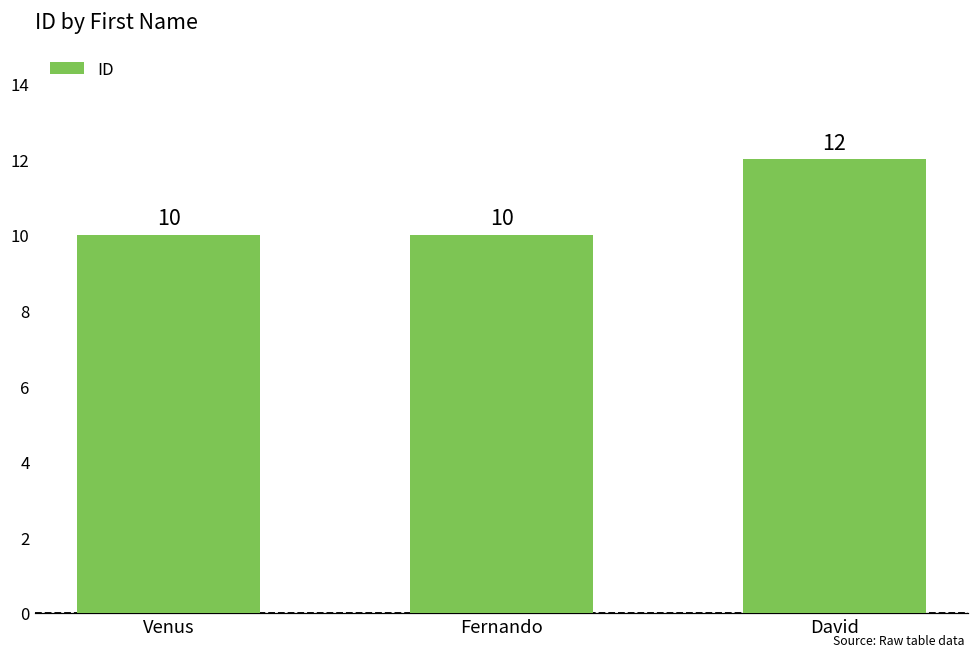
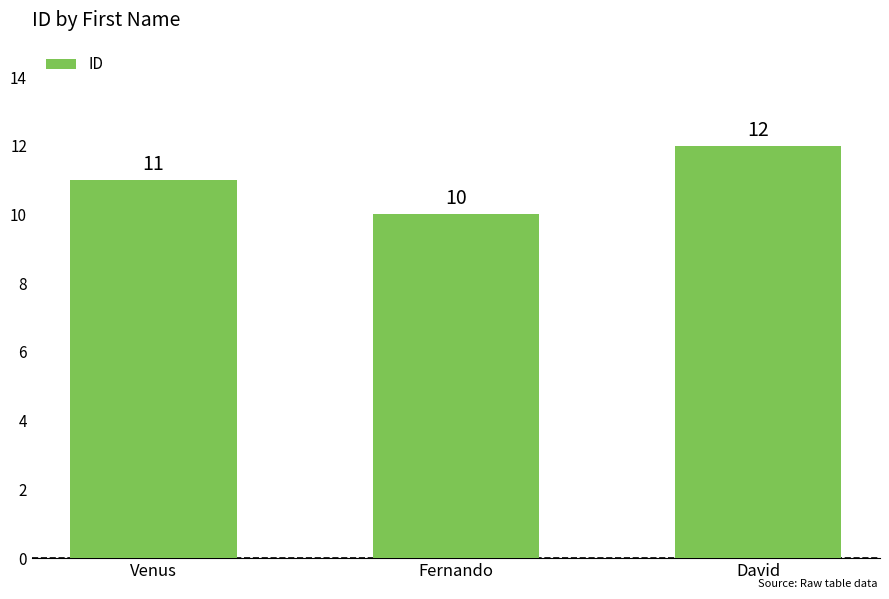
Venus: 10 -> 11
